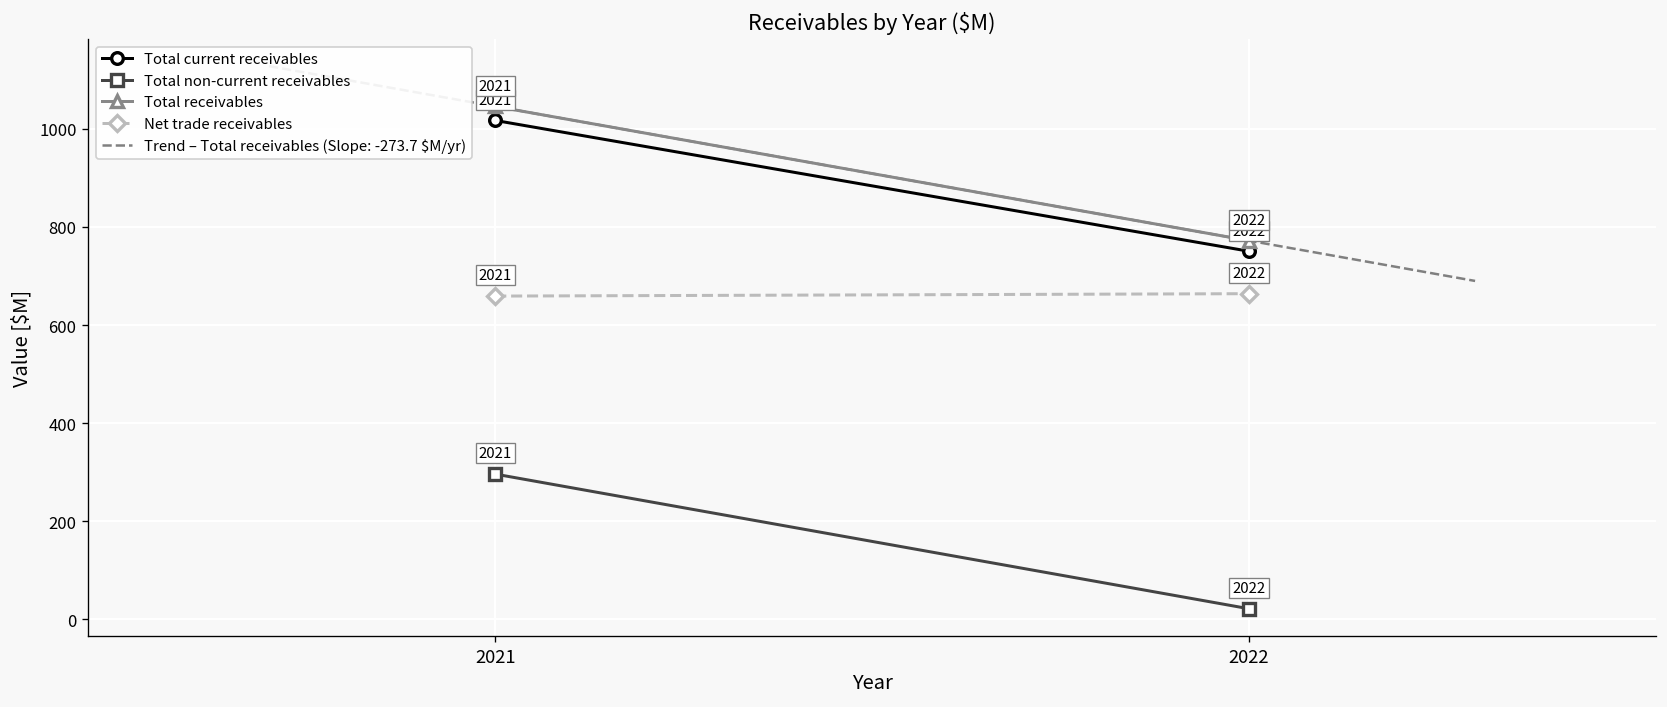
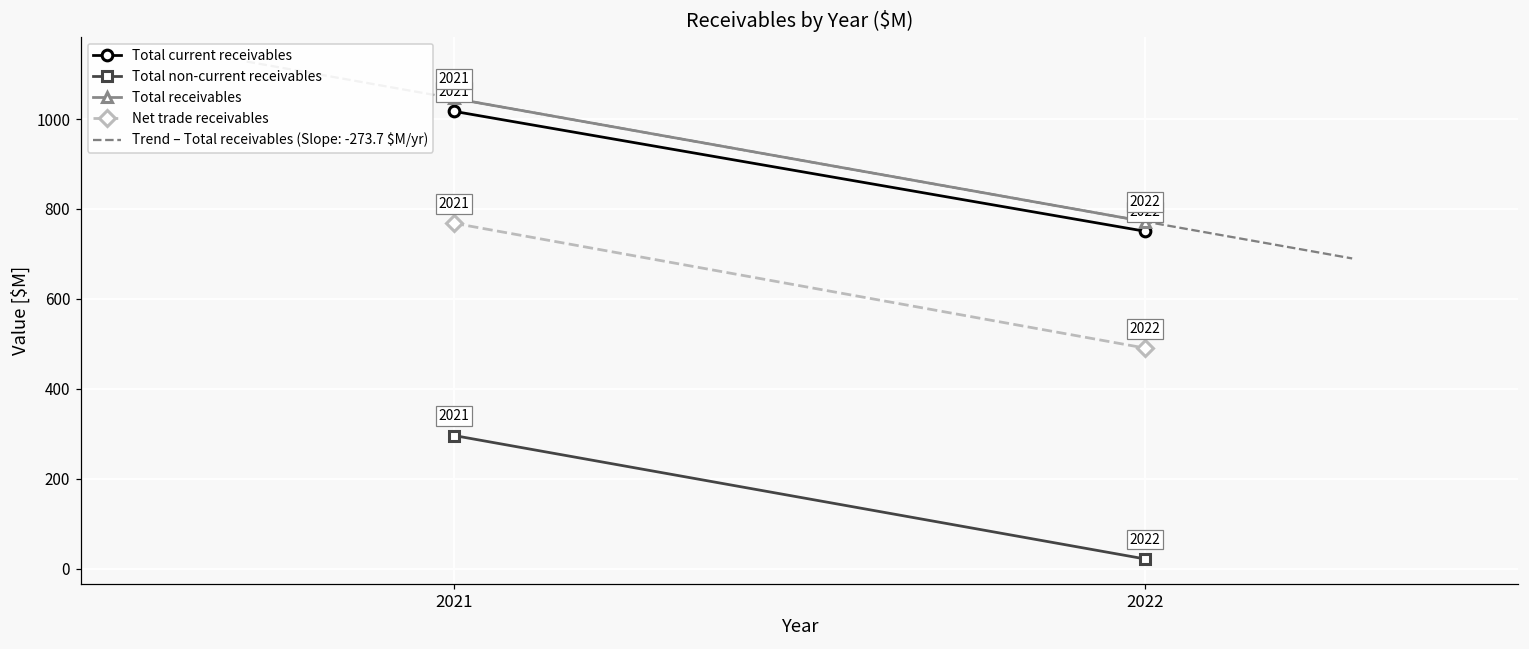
Net trade receivables, 2021: 660 -> 770
Net trade receivables, 2022: 660 -> 490
